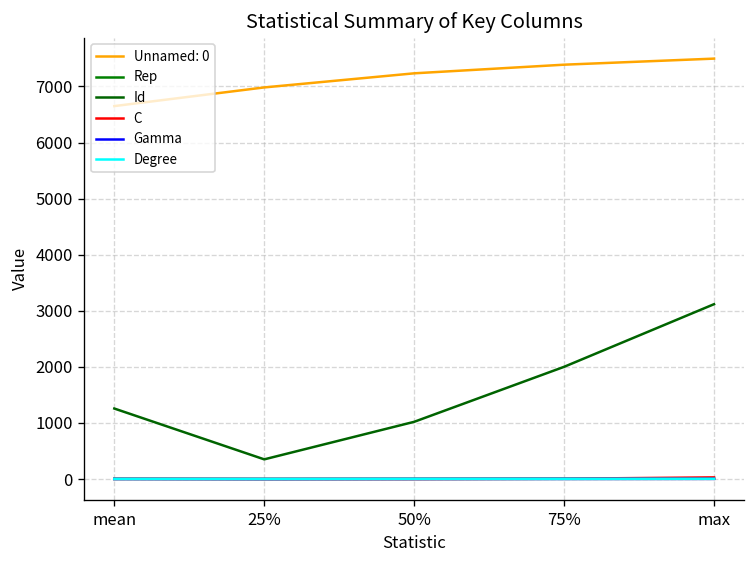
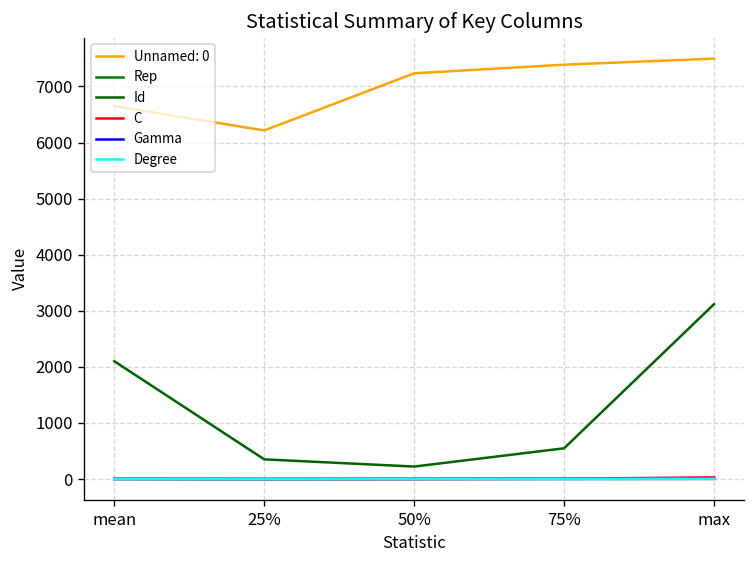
Id, mean: 1300 -> 2100
Unnamed: 0, 25%: 7000 -> 6200
Id, 50%: 1000 -> 200
Id, 75%: 2000 -> 500
